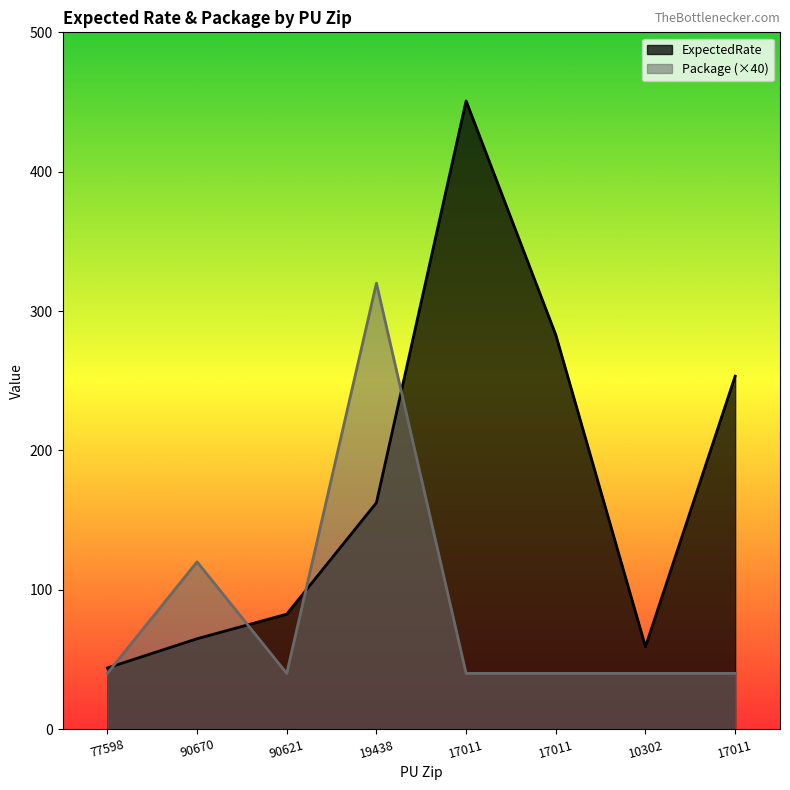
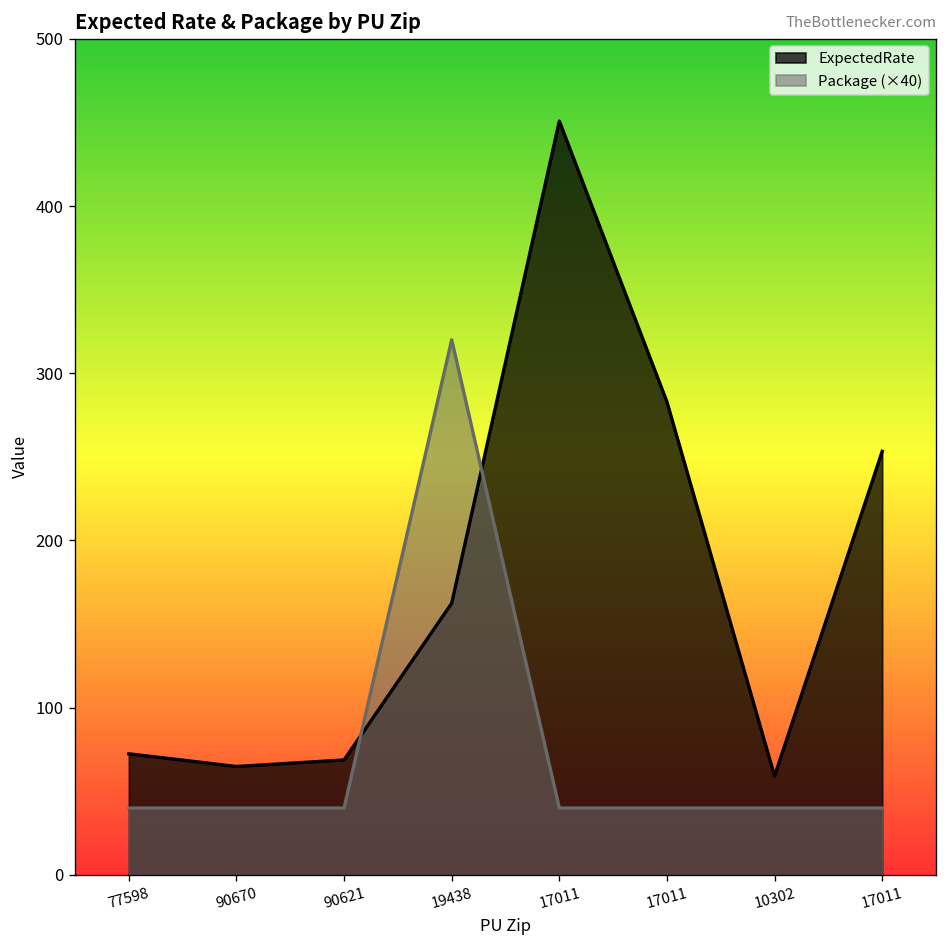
ExpectedRate, 77598: 44 -> 72
Package (×40), 90670: 120 -> 40
ExpectedRate, 90621: 82 -> 69
